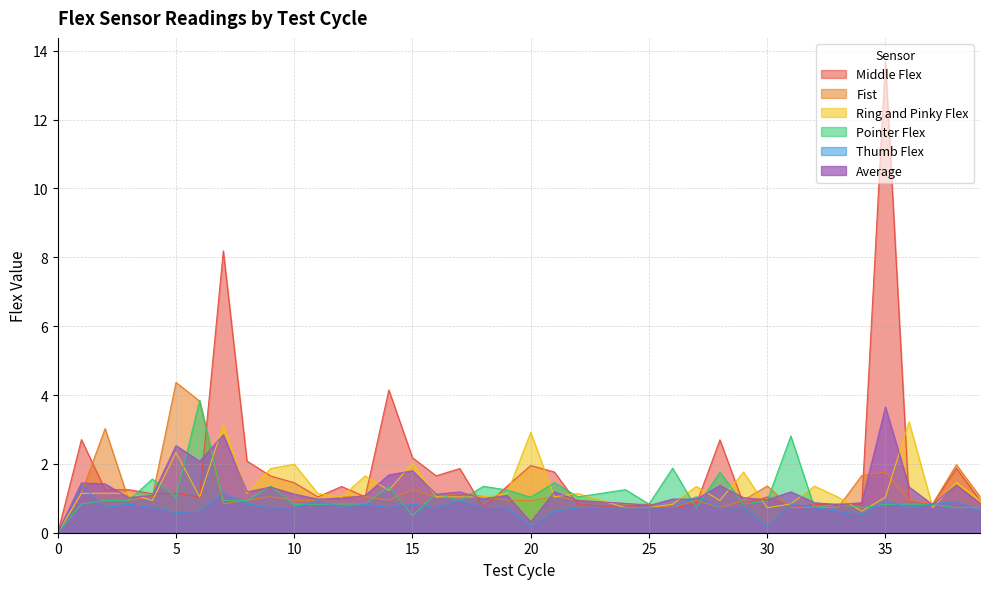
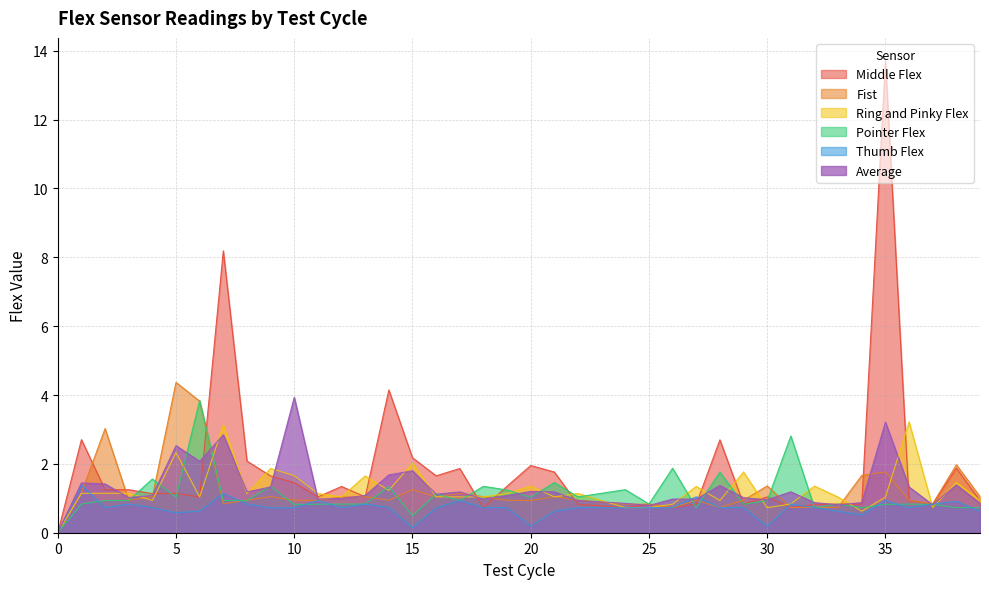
Ring and Pinky Flex, 10: 2.0 -> 1.7
Average, 10: 1.1 -> 3.9
Thumb Flex, 15: 0.8 -> 0.2
Ring and Pinky Flex, 20: 2.9 -> 1.4
Average, 20: 0.3 -> 1.2
Average, 35: 3.6 -> 3.2
